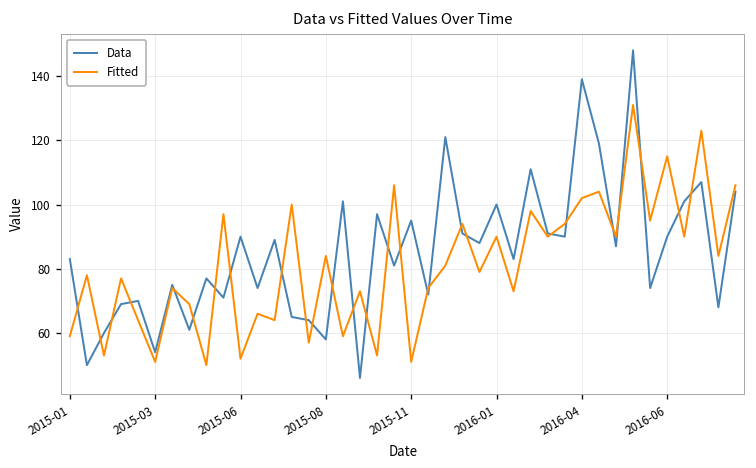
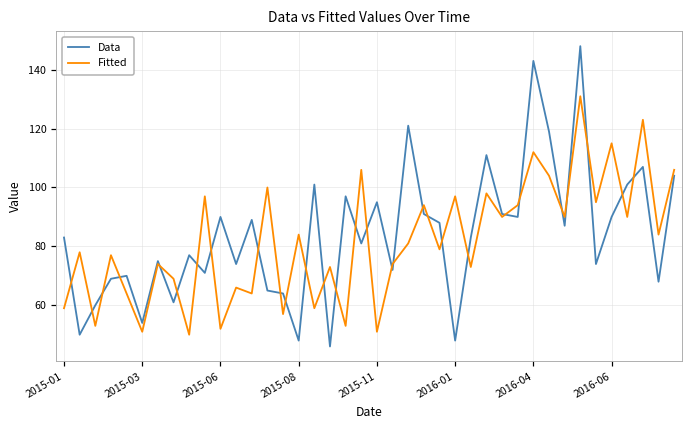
Data, 2015-08: 58 -> 48
Data, 2016-01: 100 -> 48
Fitted, 2016-01: 90 -> 97
Data, 2016-04: 139 -> 143
Fitted, 2016-04: 102 -> 112
